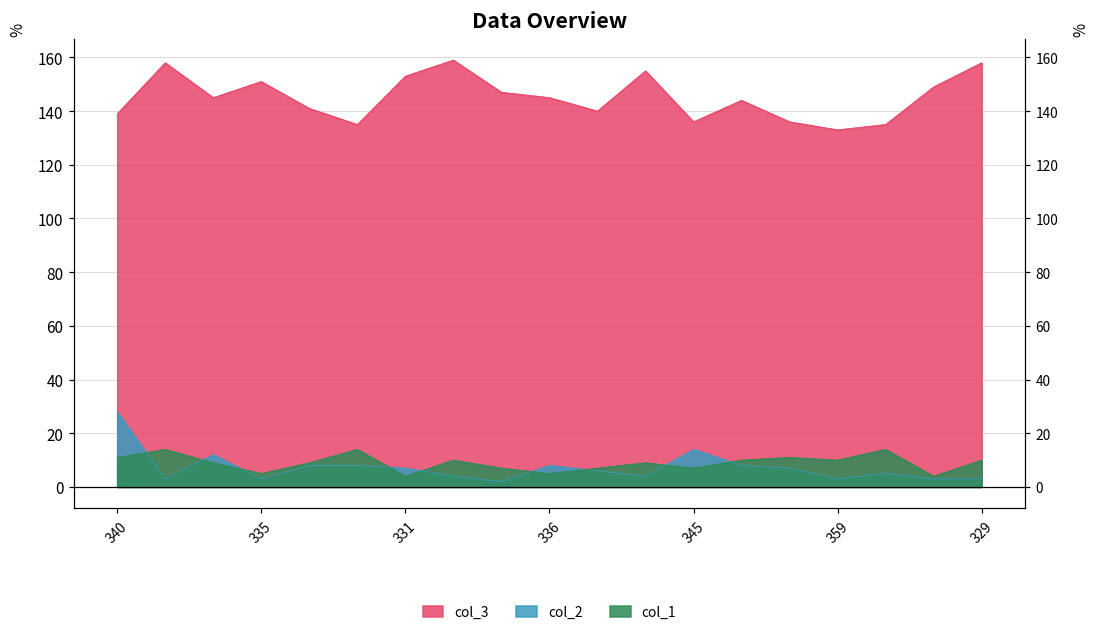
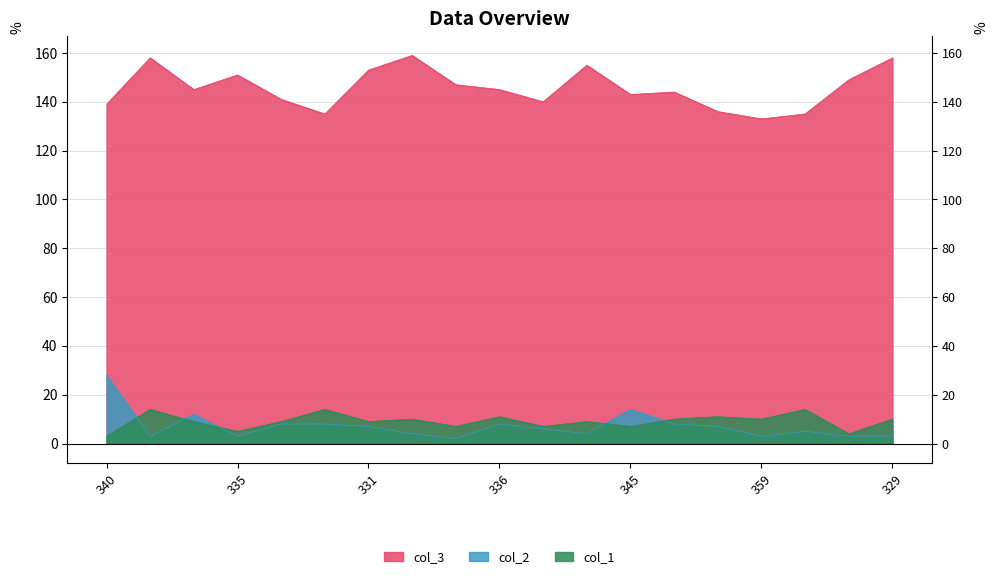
col_1, 340: 11 -> 3
col_1, 331: 4 -> 9
col_1, 336: 5 -> 11
col_3, 345: 136 -> 143
